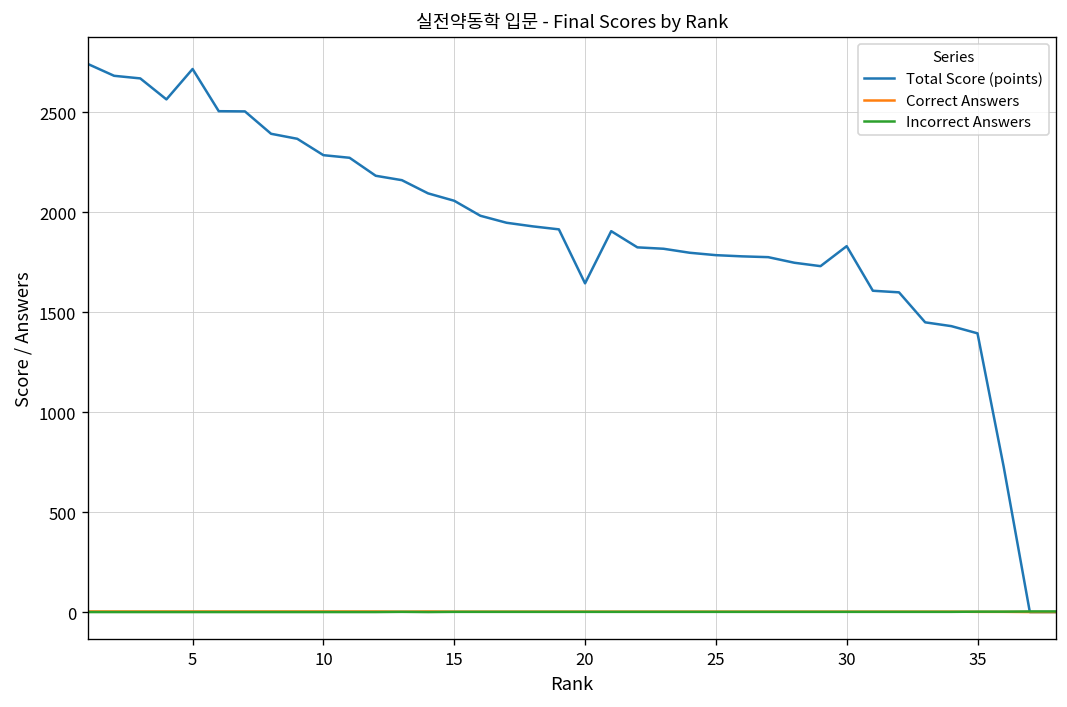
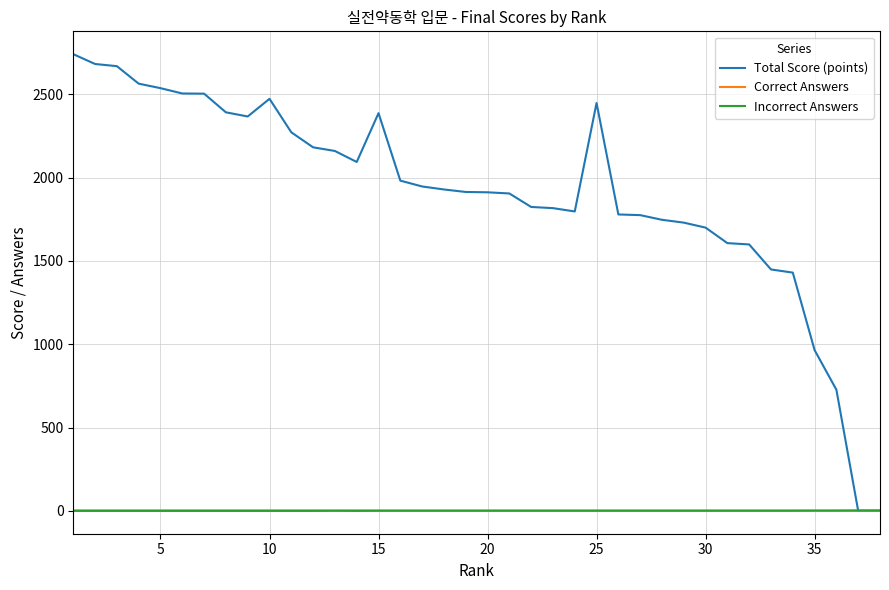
Total Score (points), 5: 2720 -> 2540
Total Score (points), 10: 2290 -> 2470
Total Score (points), 15: 2060 -> 2390
Total Score (points), 20: 1640 -> 1910
Total Score (points), 25: 1790 -> 2450
Total Score (points), 30: 1830 -> 1700
Total Score (points), 35: 1390 -> 970
